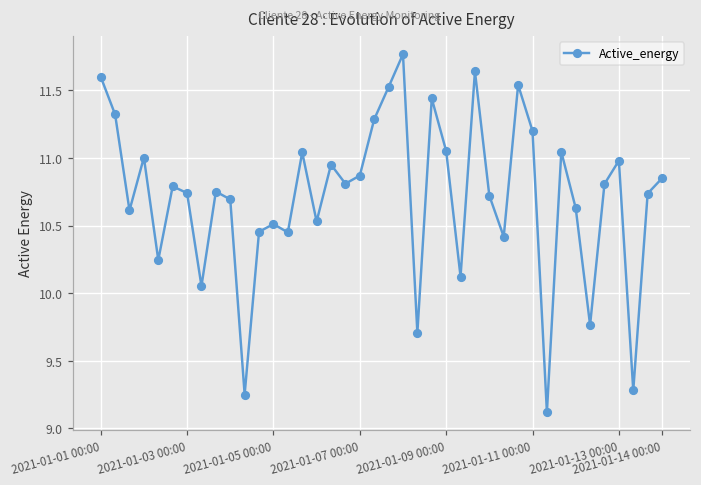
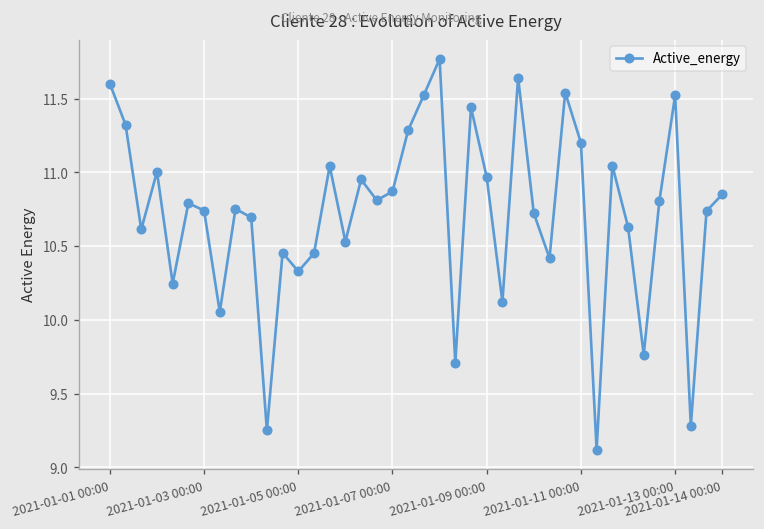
2021-01-05 00:00: 10.51 -> 10.33
2021-01-09 00:00: 11.05 -> 10.97
2021-01-13 00:00: 10.98 -> 11.52
